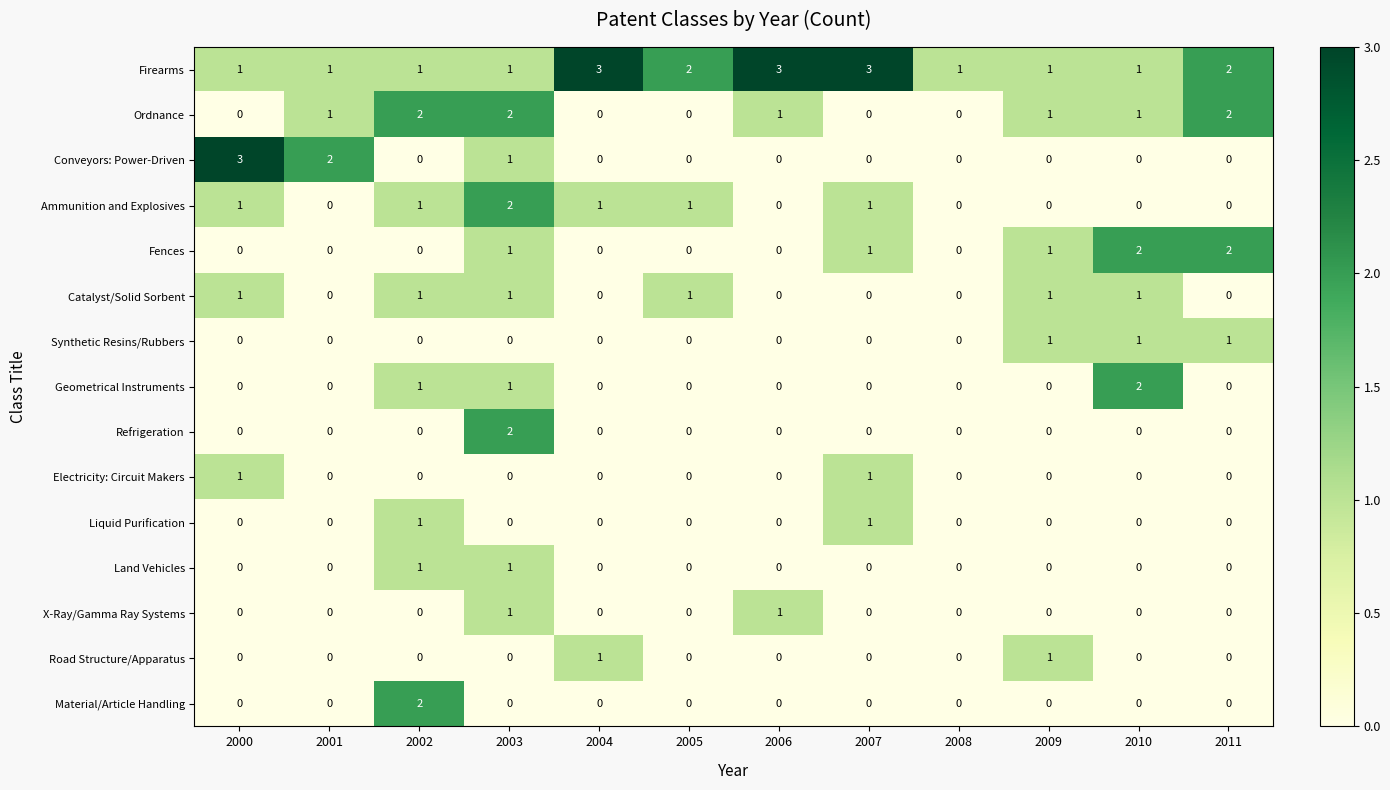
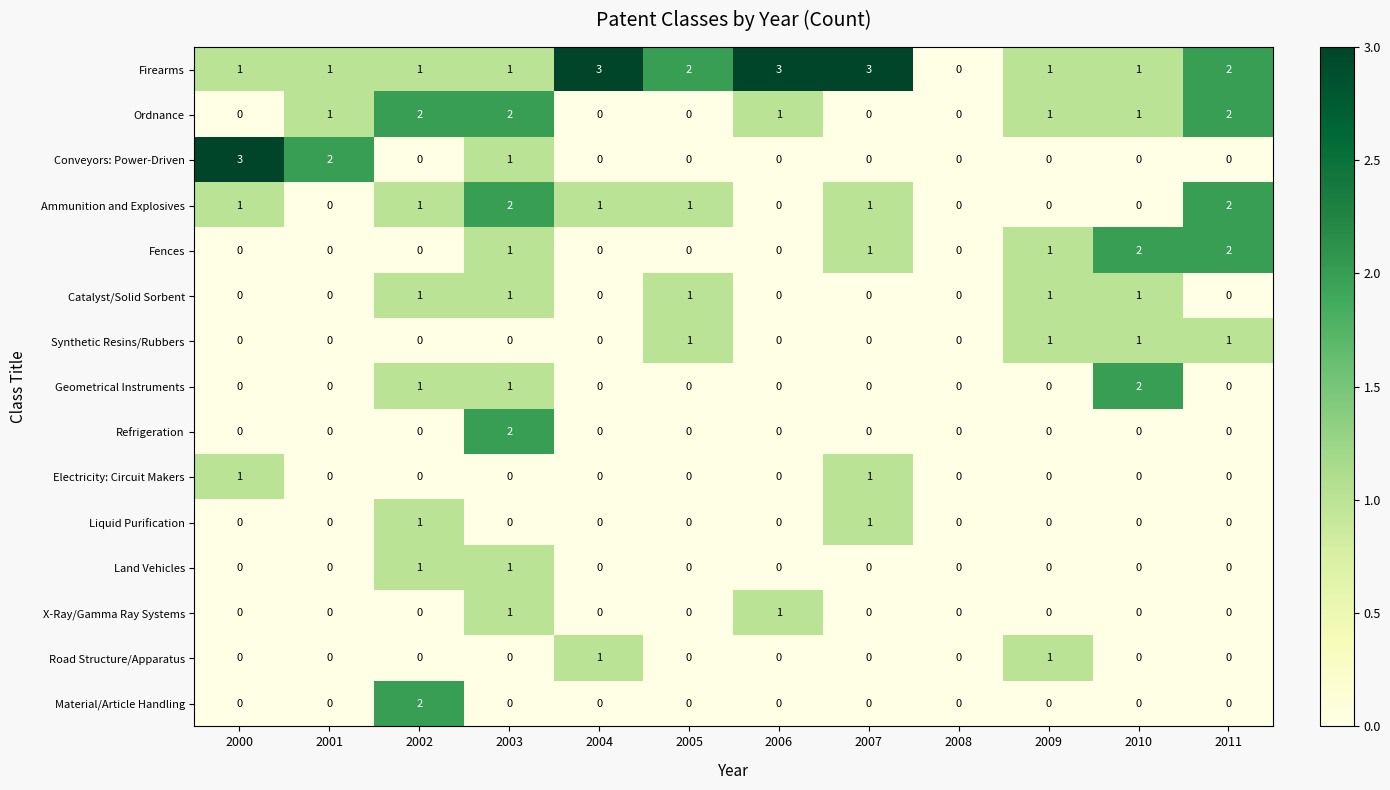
Firearms, 2008: 1 -> 0
Ammunition and Explosives, 2011: 0 -> 2
Catalyst/Solid Sorbent, 2000: 1 -> 0
Synthetic Resins/Rubbers, 2005: 0 -> 1
